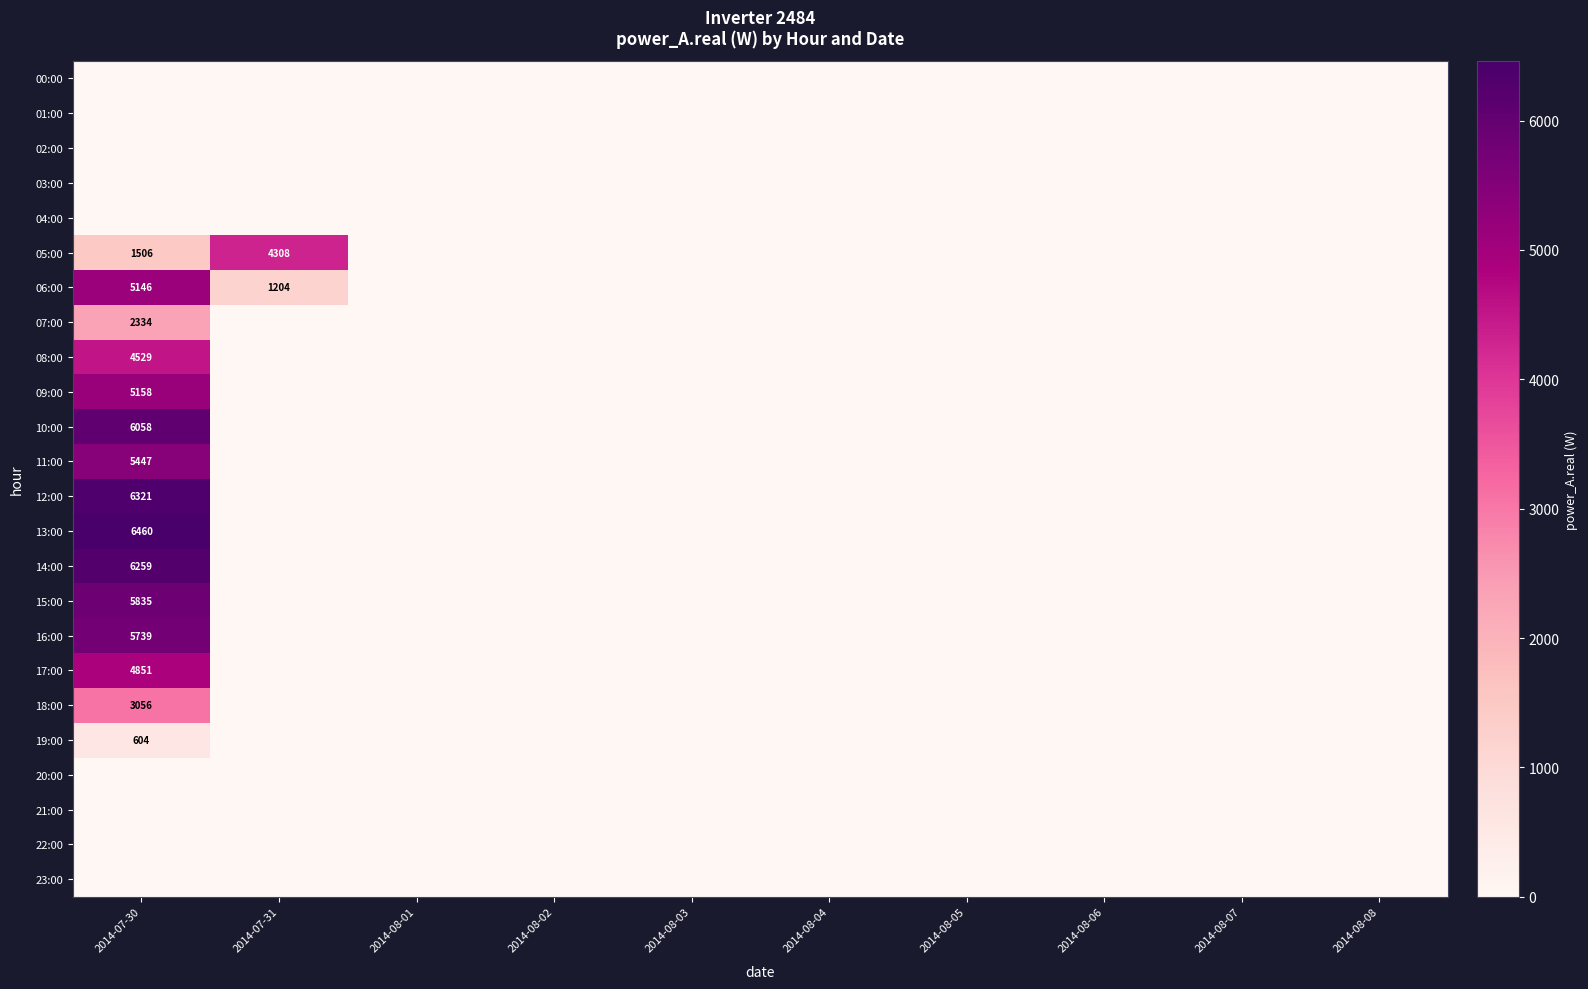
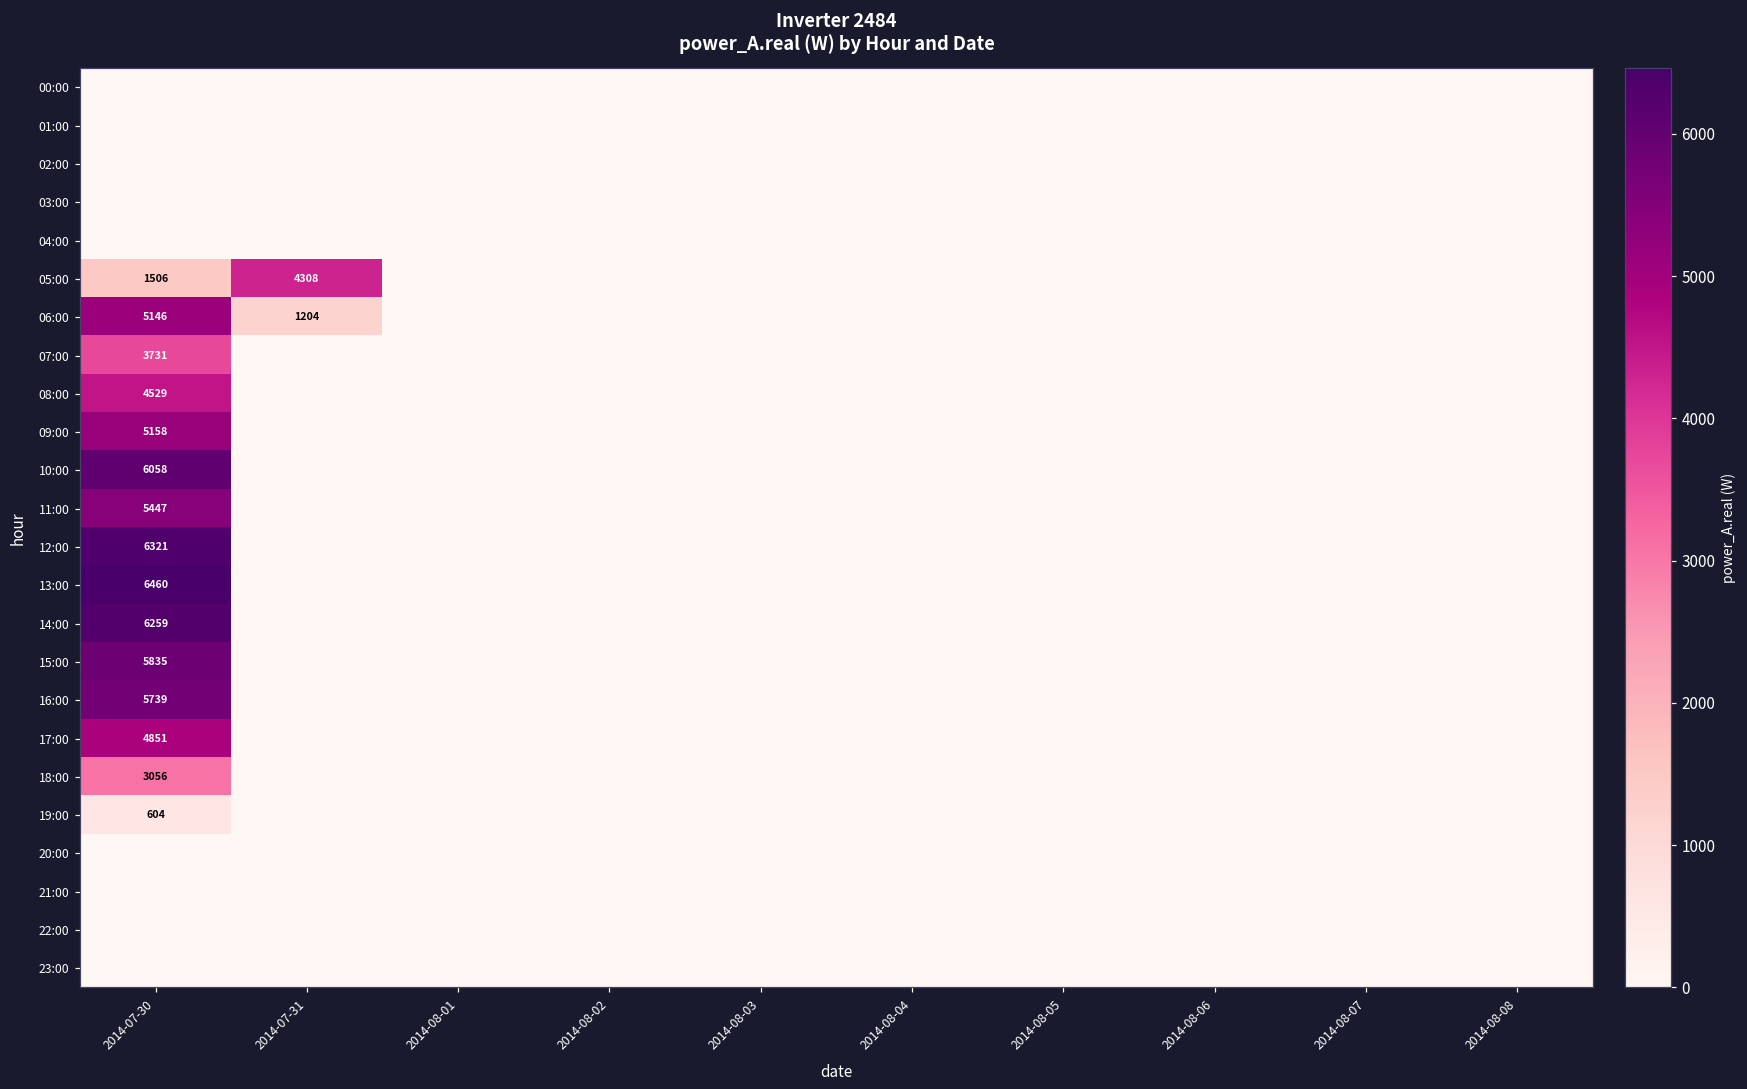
07:00, 2014-07-30: 2334 -> 3731
